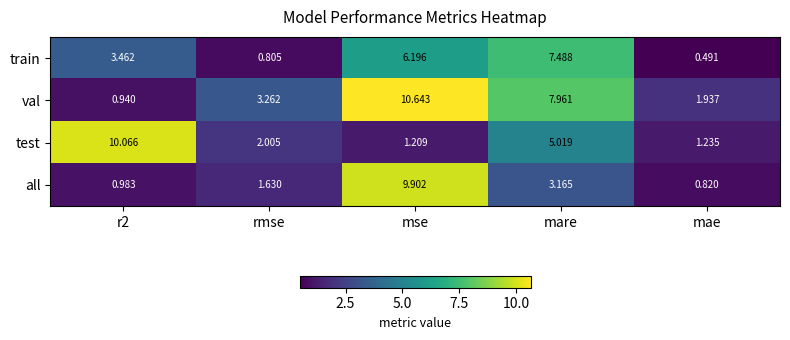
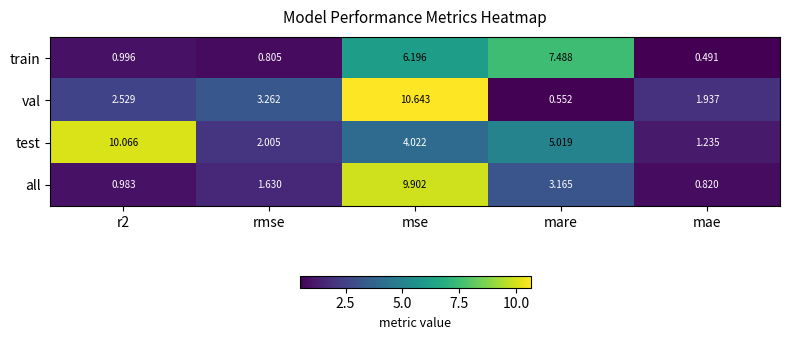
train, r2: 3.462 -> 0.996
val, r2: 0.940 -> 2.529
val, mare: 7.961 -> 0.552
test, mse: 1.209 -> 4.022
